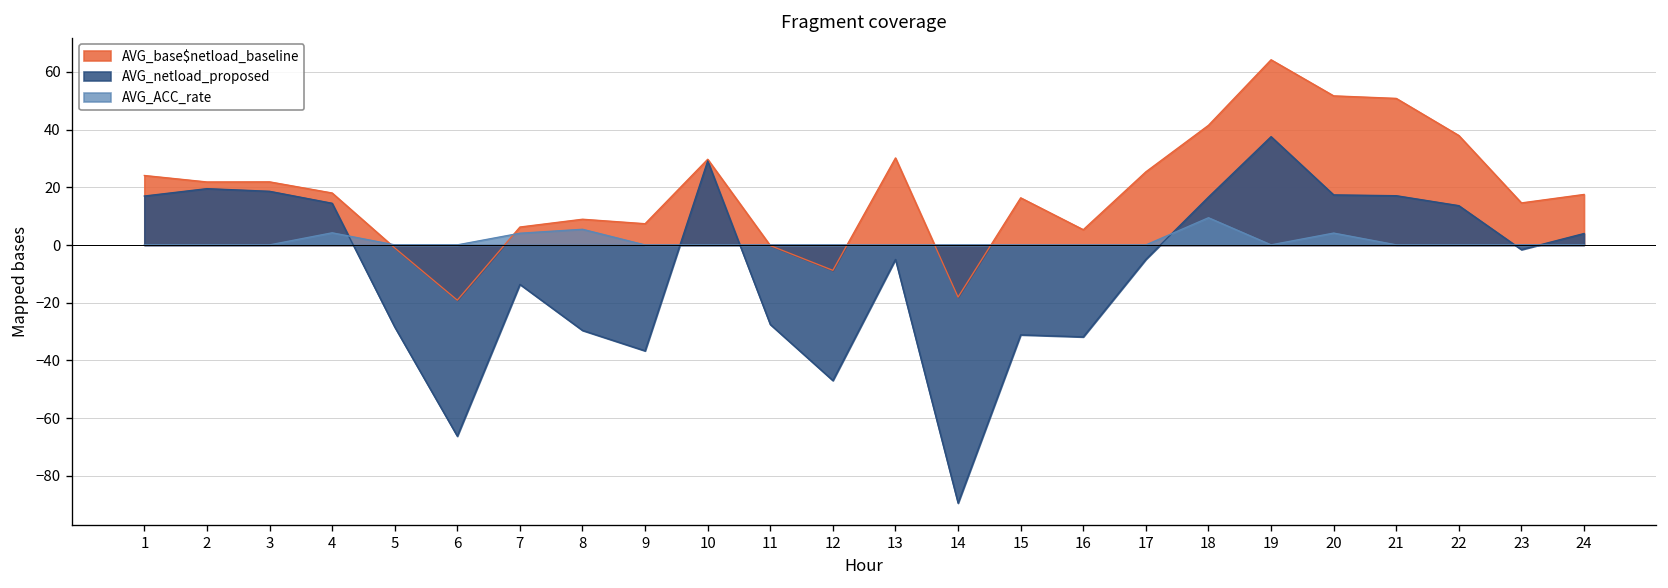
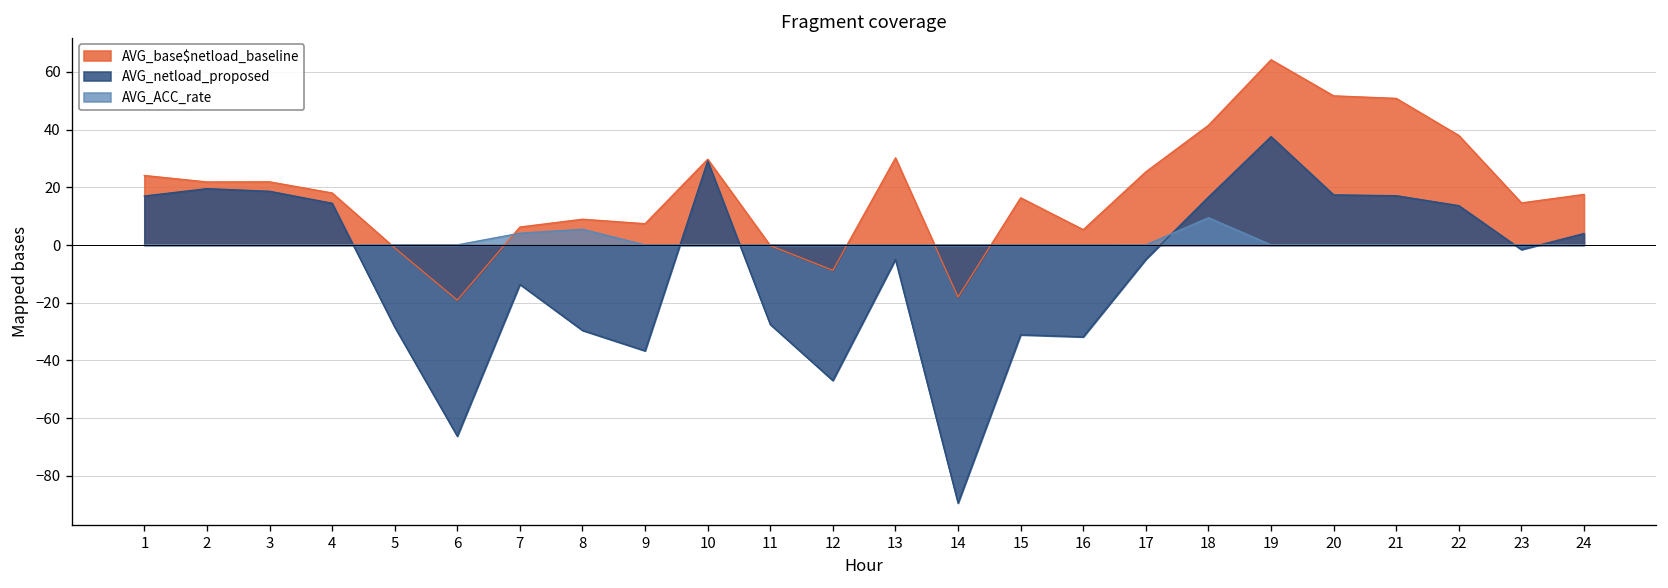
AVG_ACC_rate, 4: 4 -> 0
AVG_ACC_rate, 20: 4 -> 0
